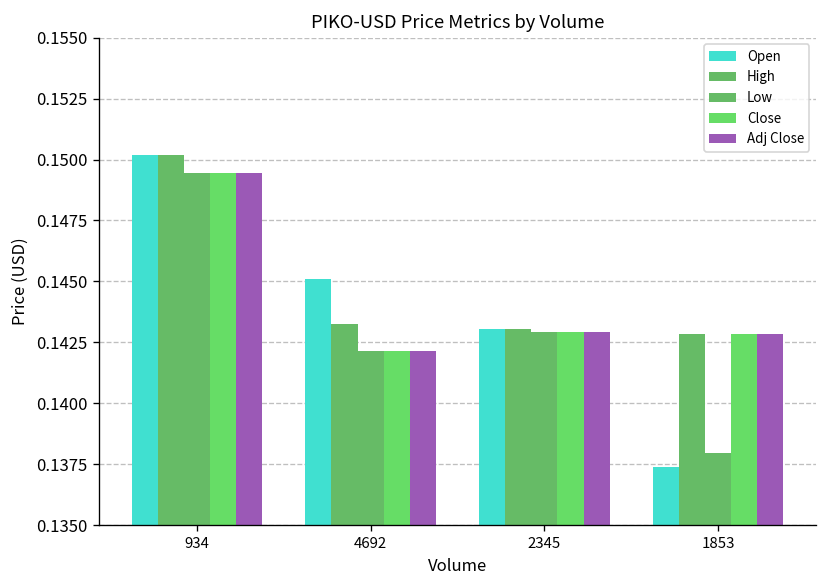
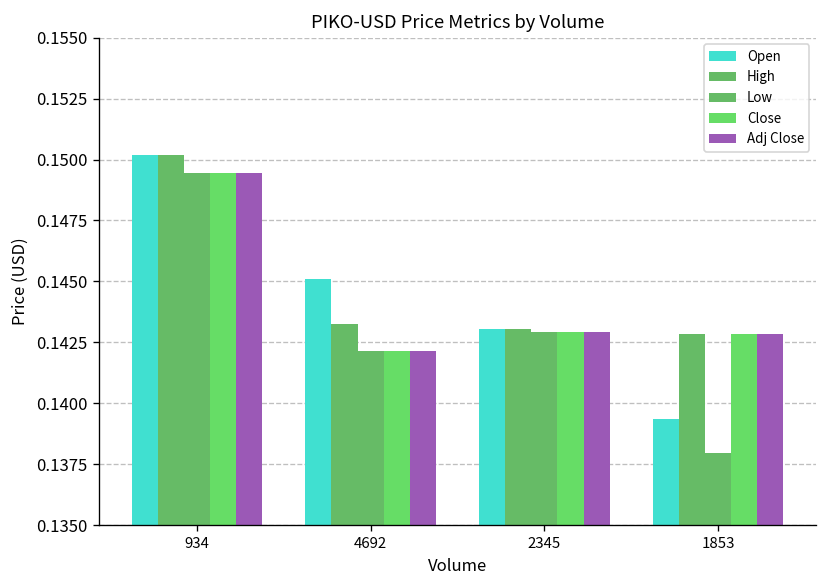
Open, 1853: 0.1374 -> 0.1394
